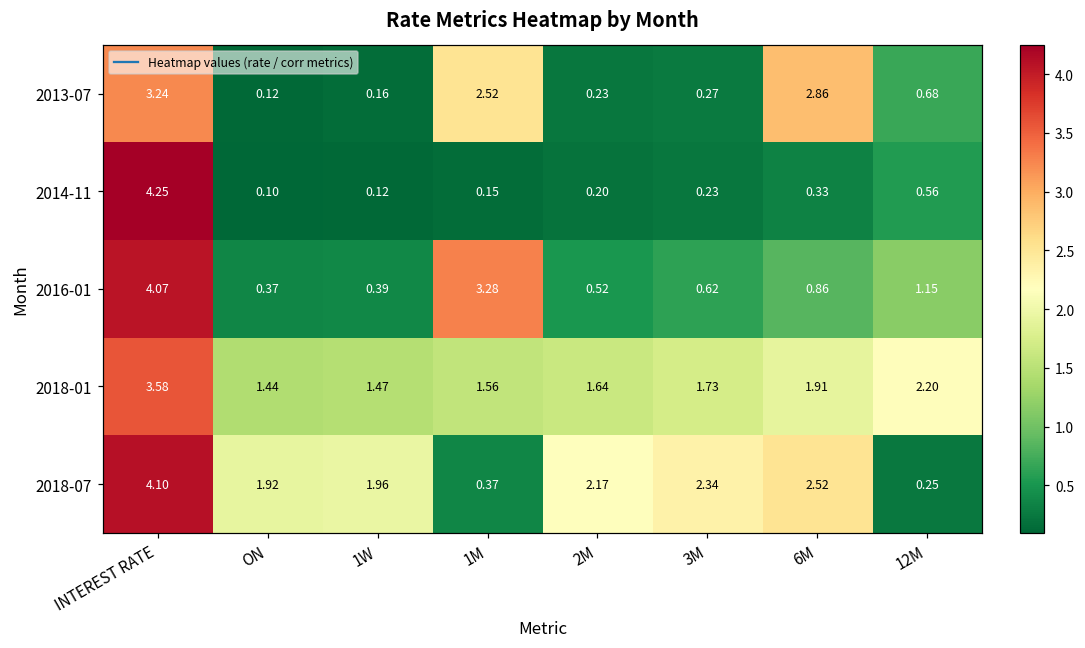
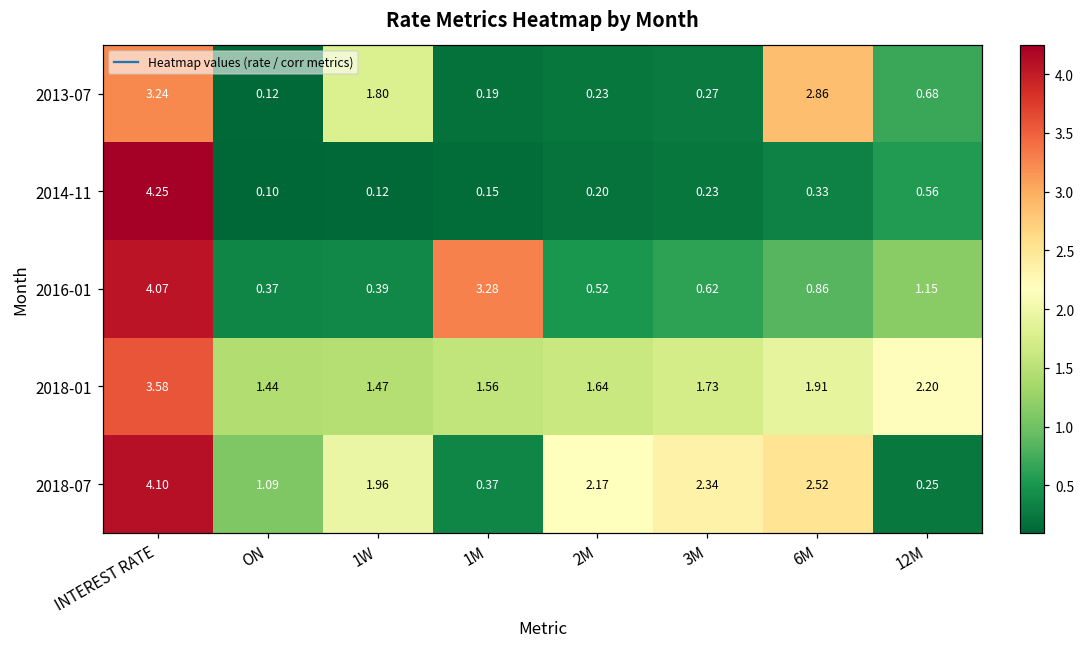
2013-07, 1W: 0.16 -> 1.80
2013-07, 1M: 2.52 -> 0.19
2018-07, ON: 1.92 -> 1.09
